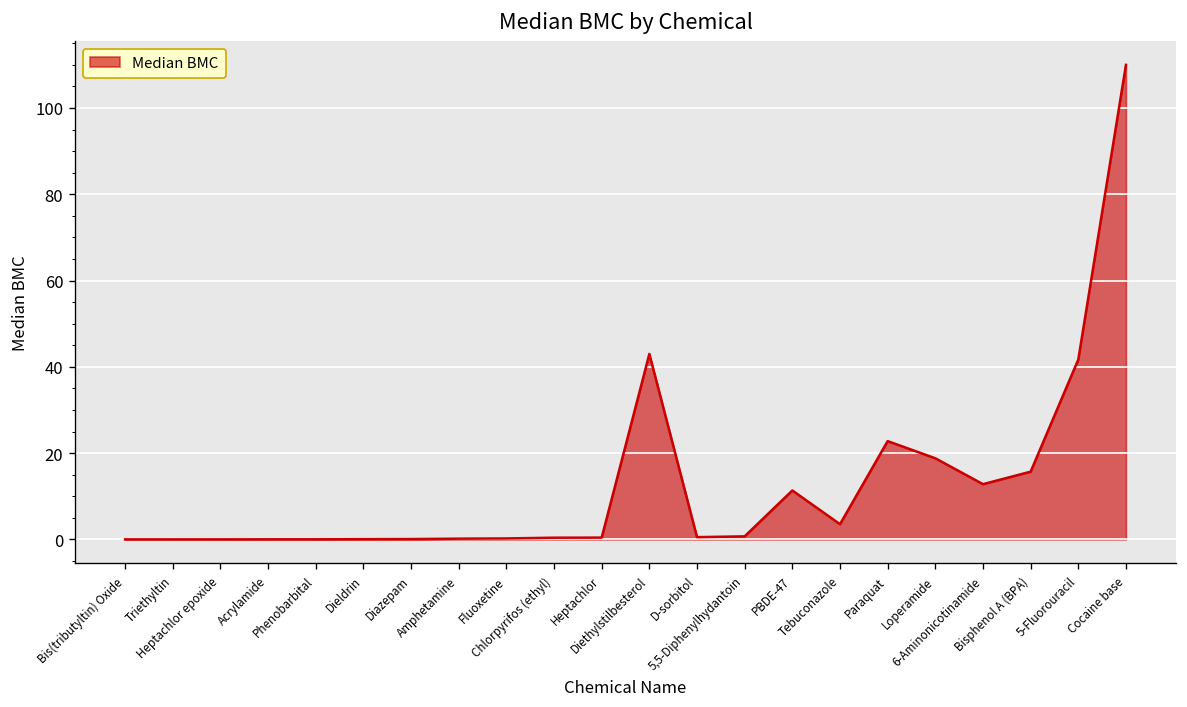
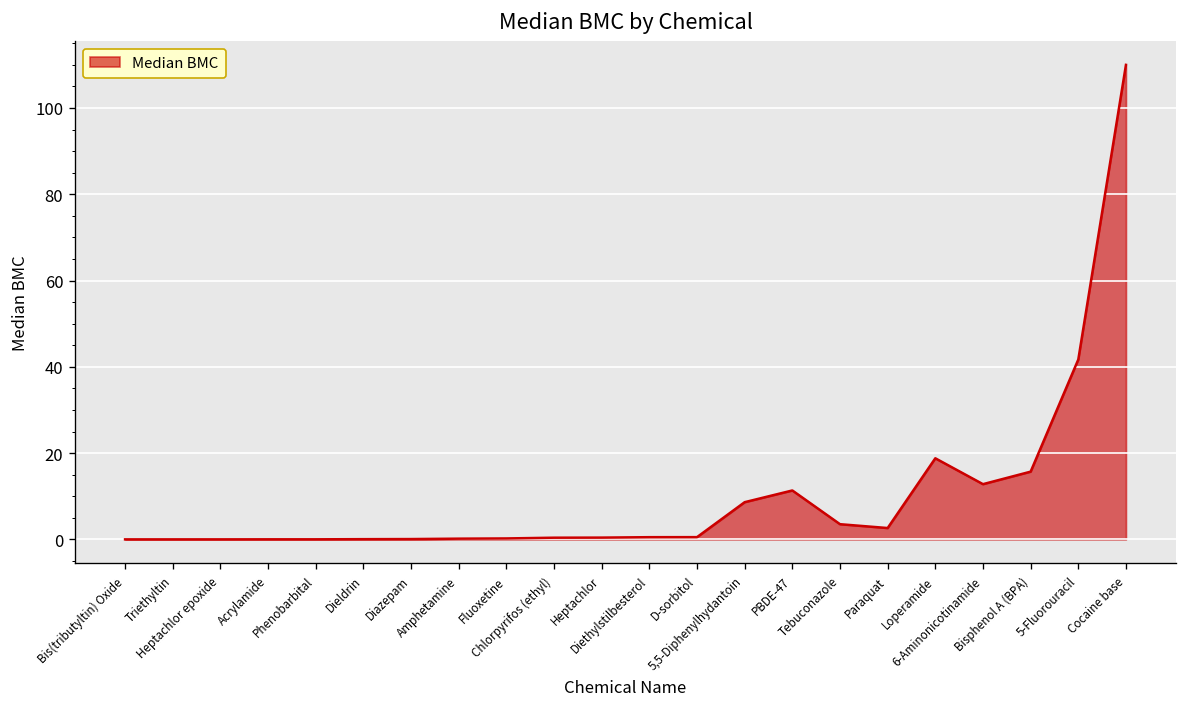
Diethylstilbesterol: 43 -> 1
5,5-Diphenylhydantoin: 1 -> 9
Paraquat: 23 -> 3
